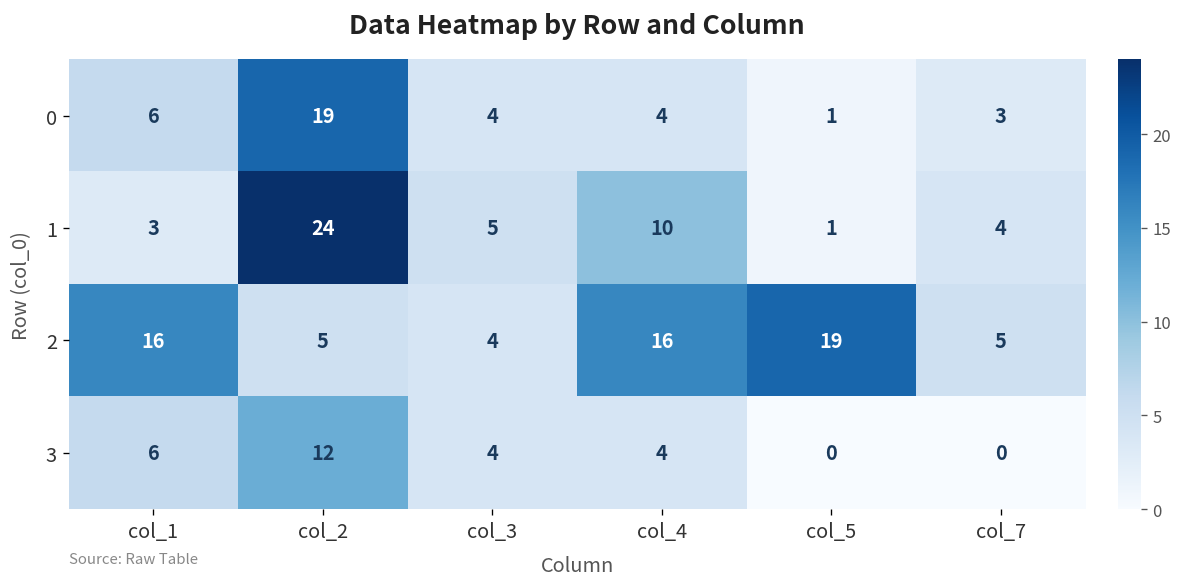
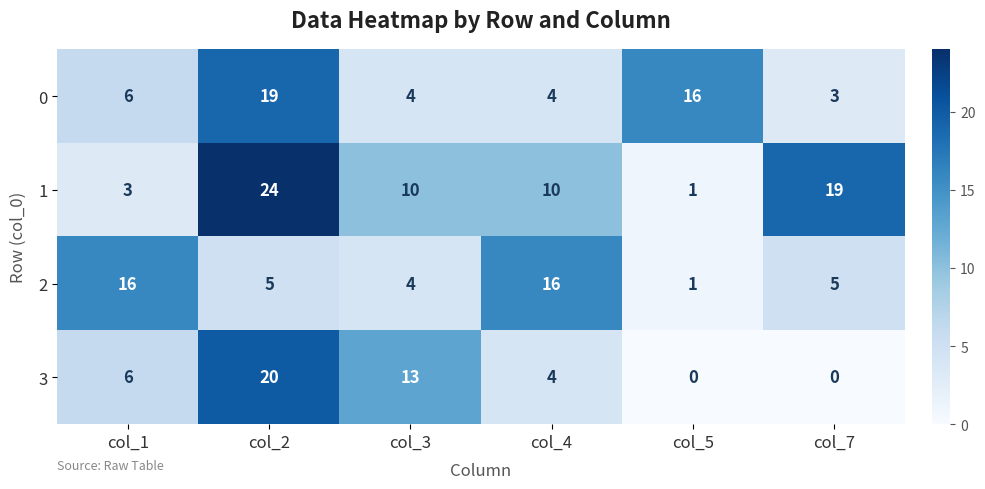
0, col_5: 1 -> 16
1, col_3: 5 -> 10
1, col_7: 4 -> 19
2, col_5: 19 -> 1
3, col_2: 12 -> 20
3, col_3: 4 -> 13
